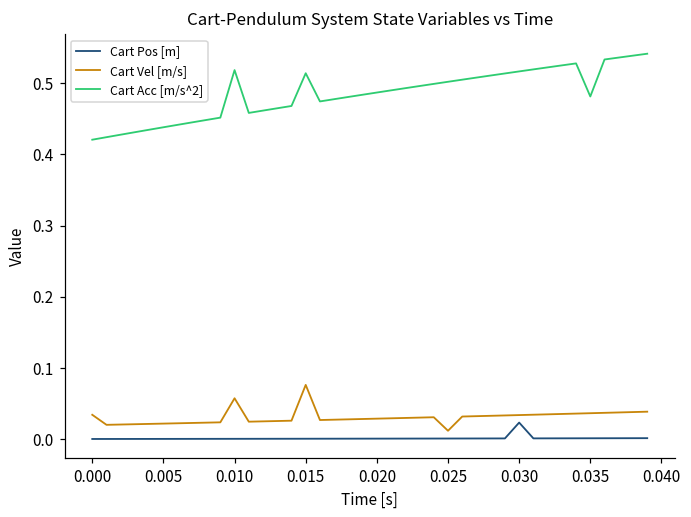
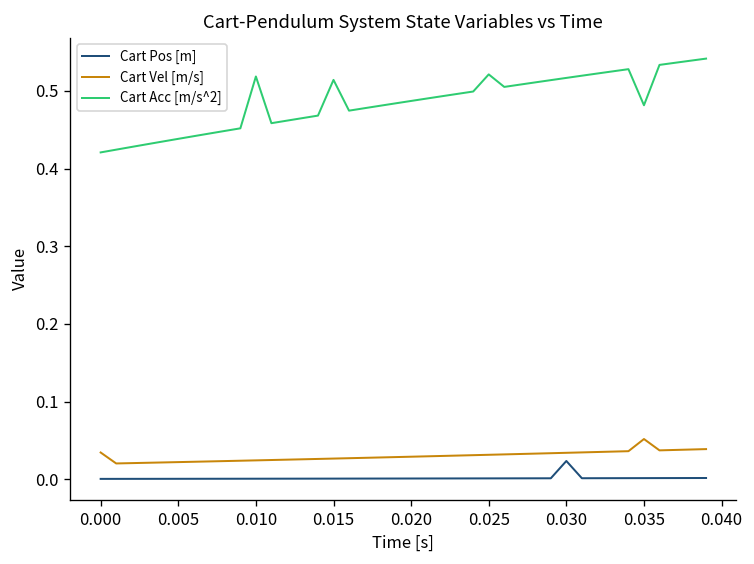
Cart Vel [m/s], 0.010: 0.06 -> 0.02
Cart Vel [m/s], 0.015: 0.08 -> 0.03
Cart Vel [m/s], 0.025: 0.01 -> 0.03
Cart Acc [m/s^2], 0.025: 0.50 -> 0.52
Cart Vel [m/s], 0.035: 0.04 -> 0.05
